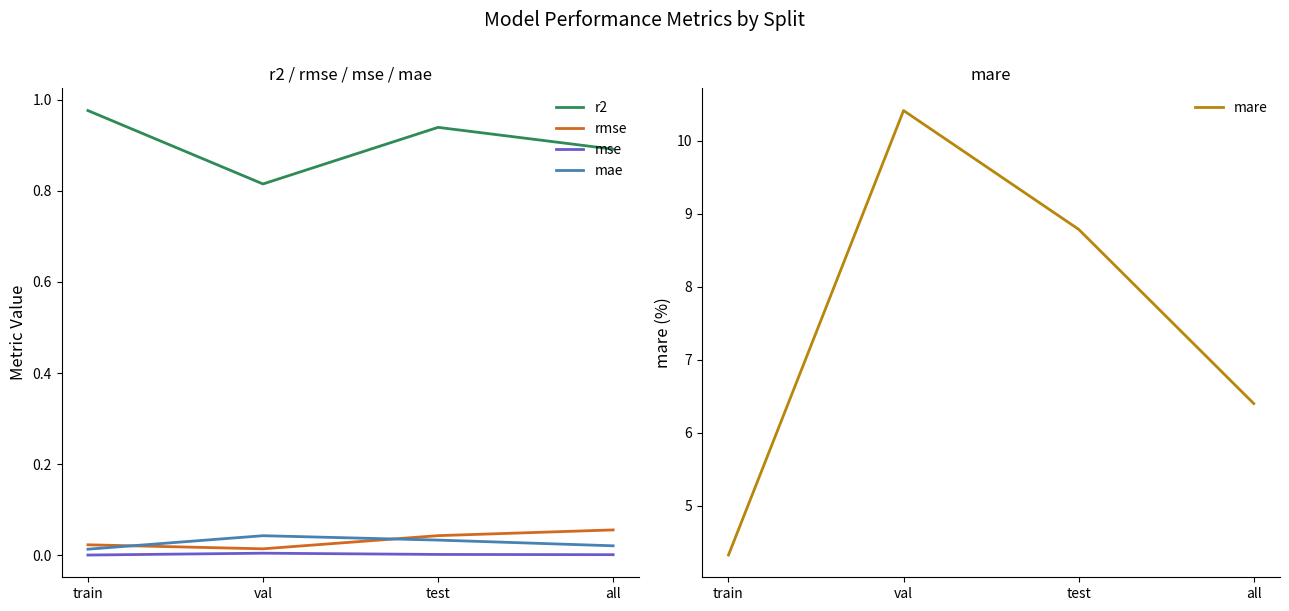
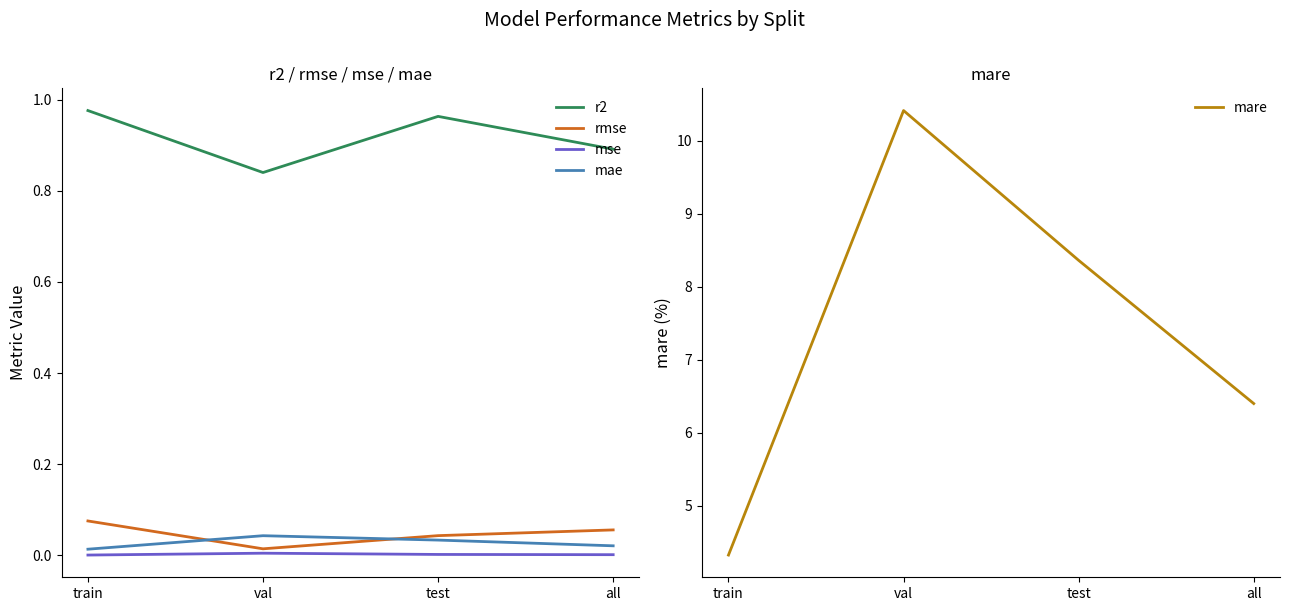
r2 / rmse / mse / mae, rmse, train: 0.02 -> 0.08
r2 / rmse / mse / mae, r2, val: 0.82 -> 0.84
r2 / rmse / mse / mae, r2, test: 0.94 -> 0.96
mare, test: 8.8 -> 8.4
